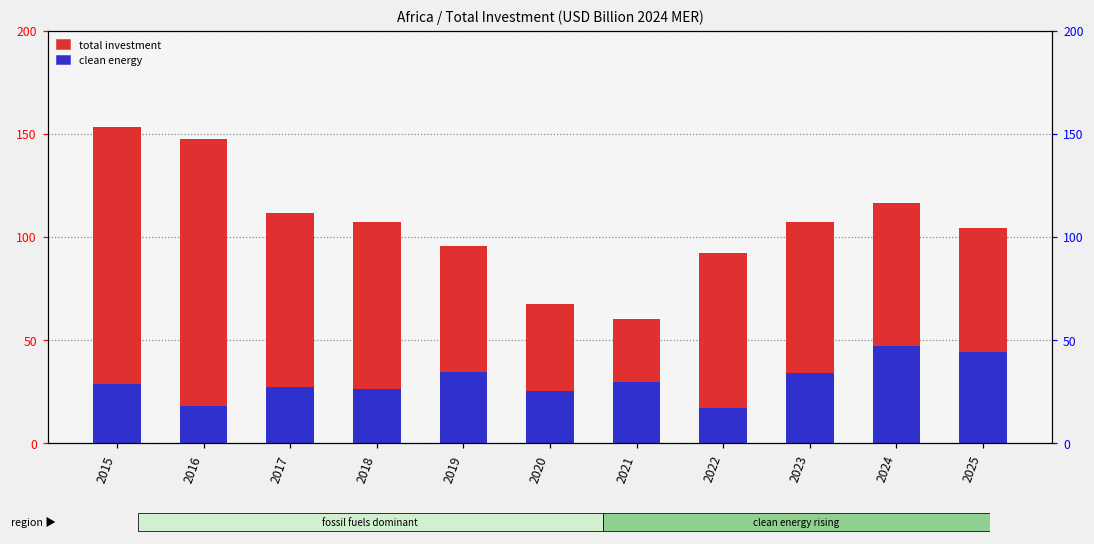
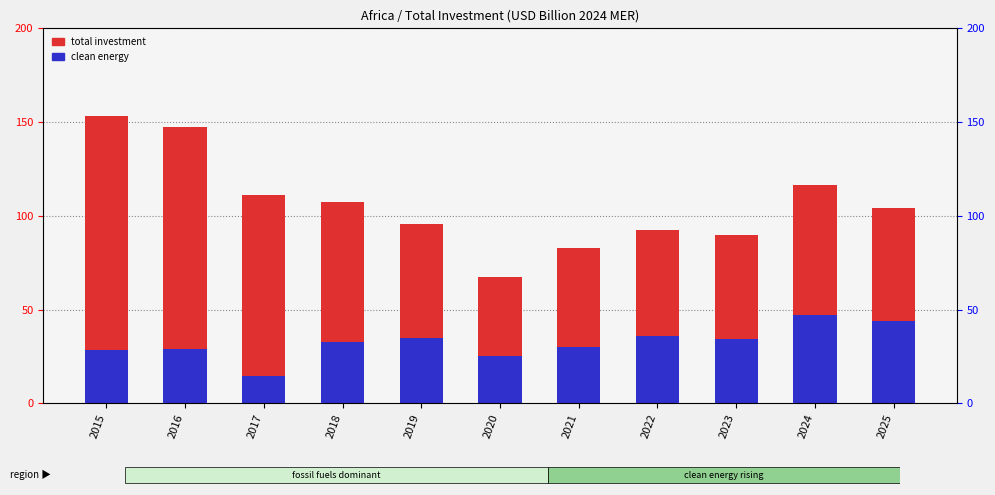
clean energy, 2016: 18 -> 29
clean energy, 2017: 27 -> 15
clean energy, 2018: 26 -> 33
total investment, 2021: 60 -> 83
clean energy, 2022: 17 -> 36
total investment, 2023: 108 -> 90
